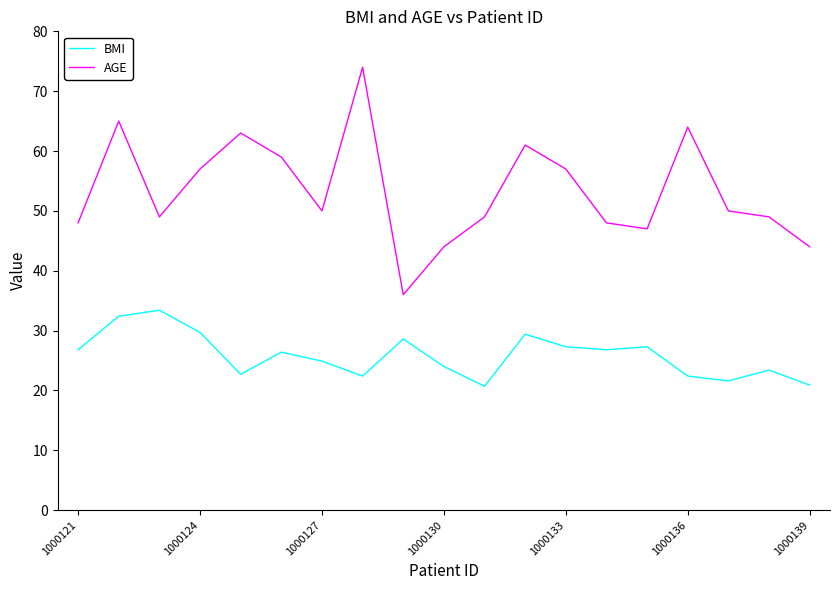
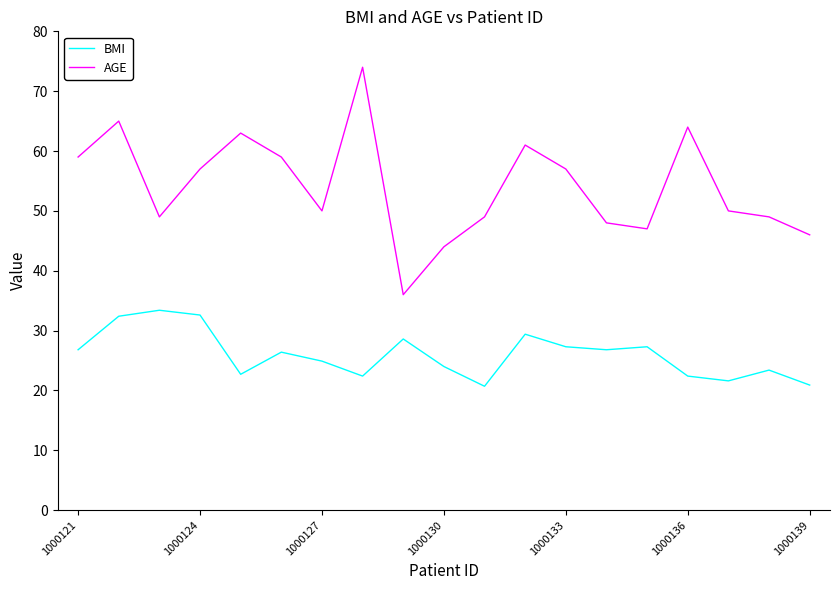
AGE, 1000121: 48 -> 59
BMI, 1000124: 30 -> 33
AGE, 1000139: 44 -> 46
